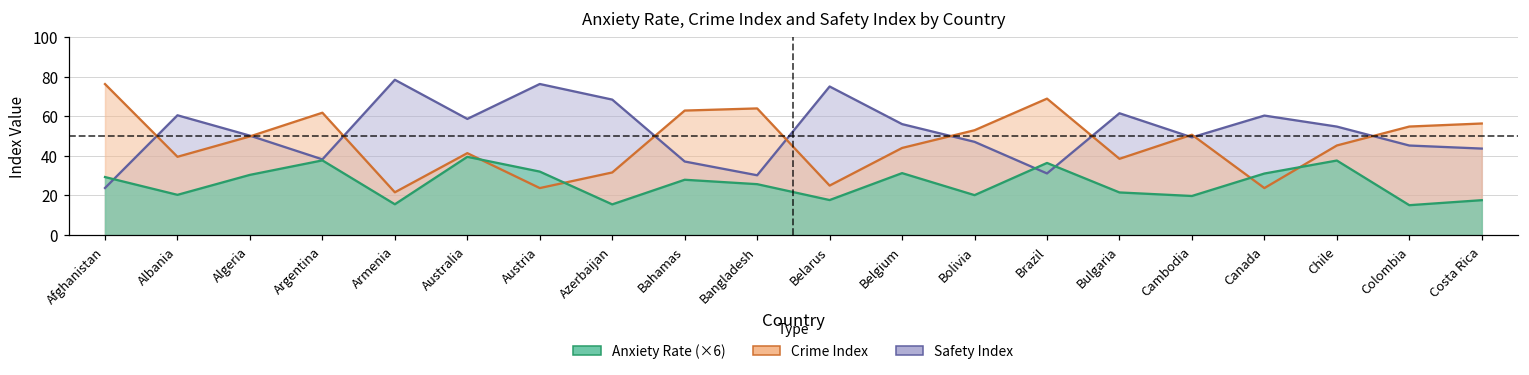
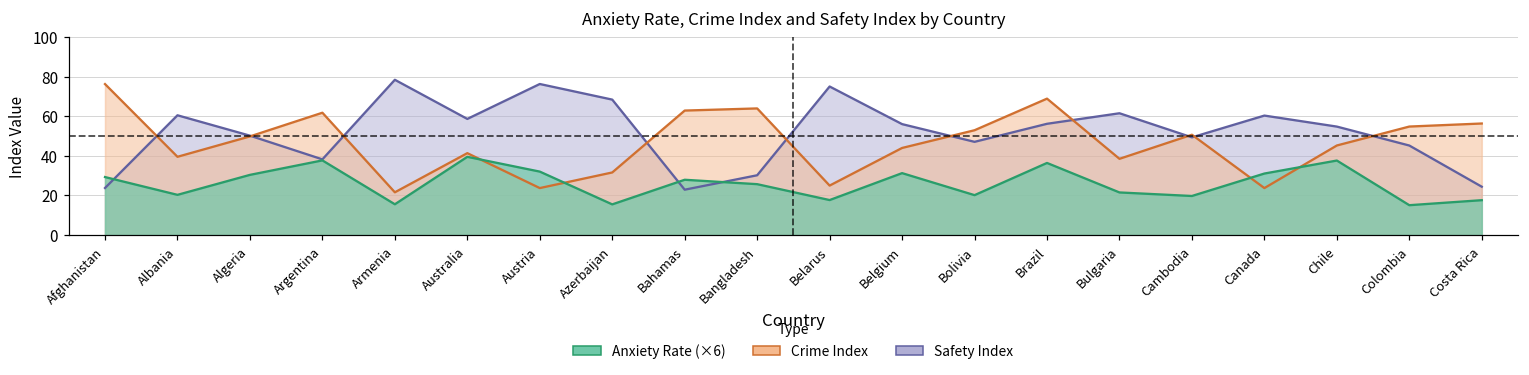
Safety Index, Bahamas: 37 -> 23
Safety Index, Brazil: 31 -> 56
Safety Index, Costa Rica: 44 -> 24
